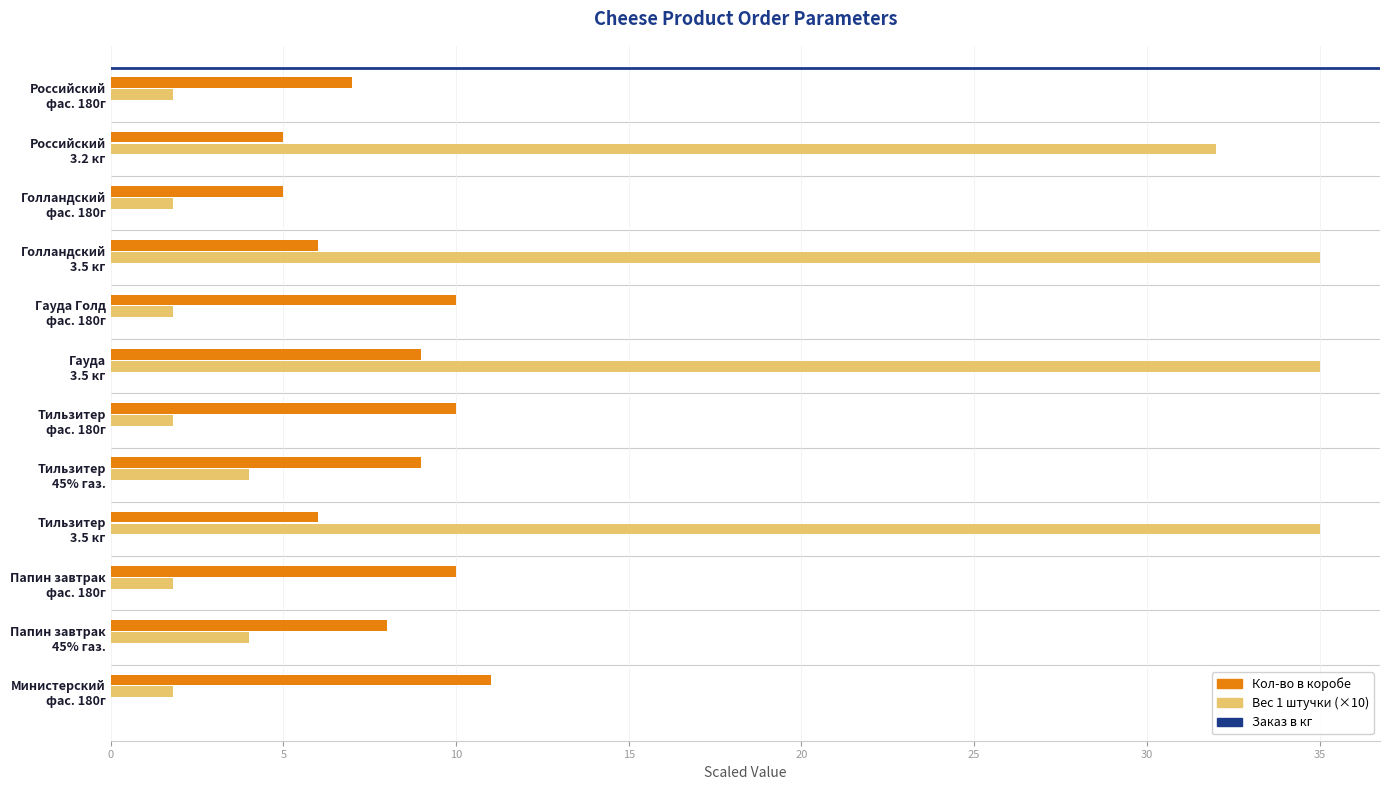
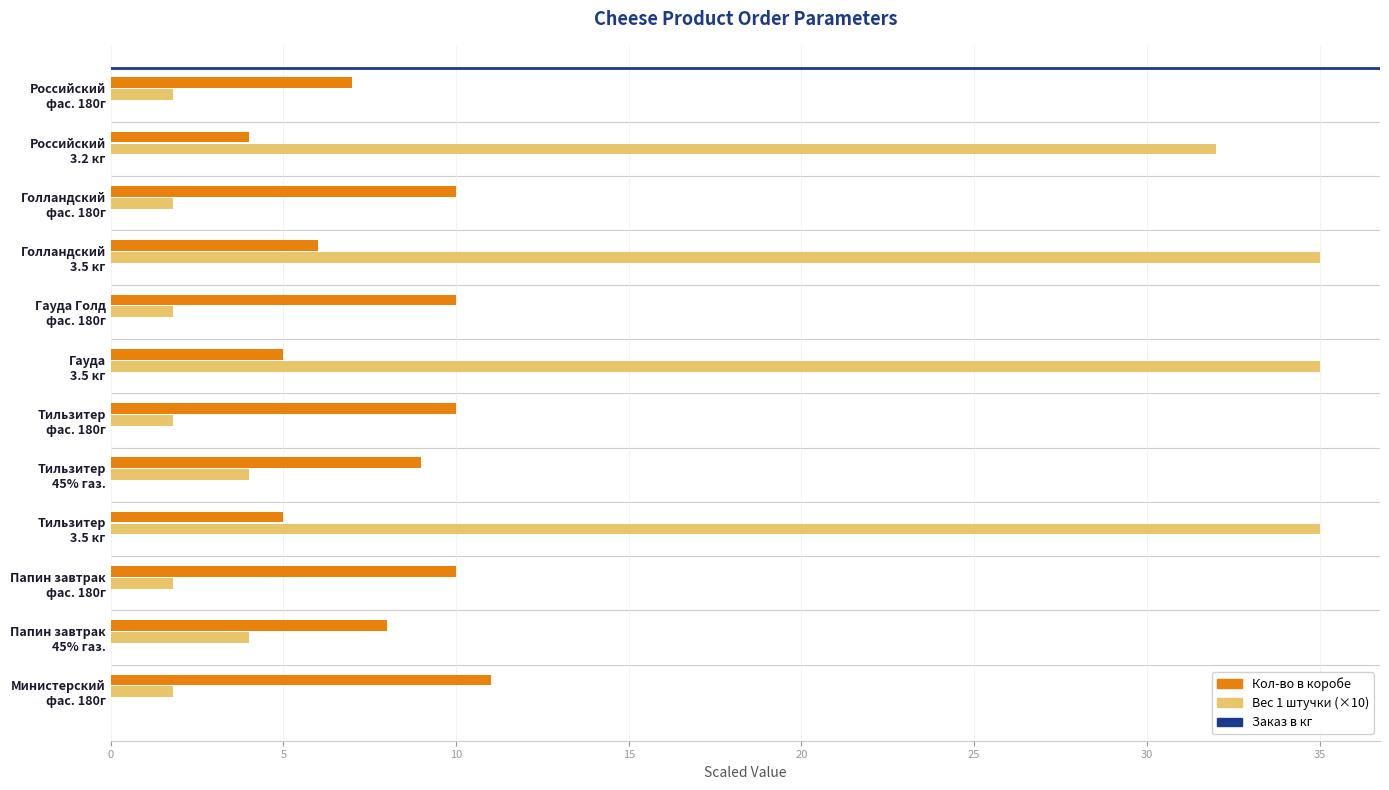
Кол-во в коробе, Российский 3.2 кг: 5 -> 4
Кол-во в коробе, Голландский фас. 180г: 5 -> 10
Кол-во в коробе, Гауда 3.5 кг: 9 -> 5
Кол-во в коробе, Тильзитер 3.5 кг: 6 -> 5
